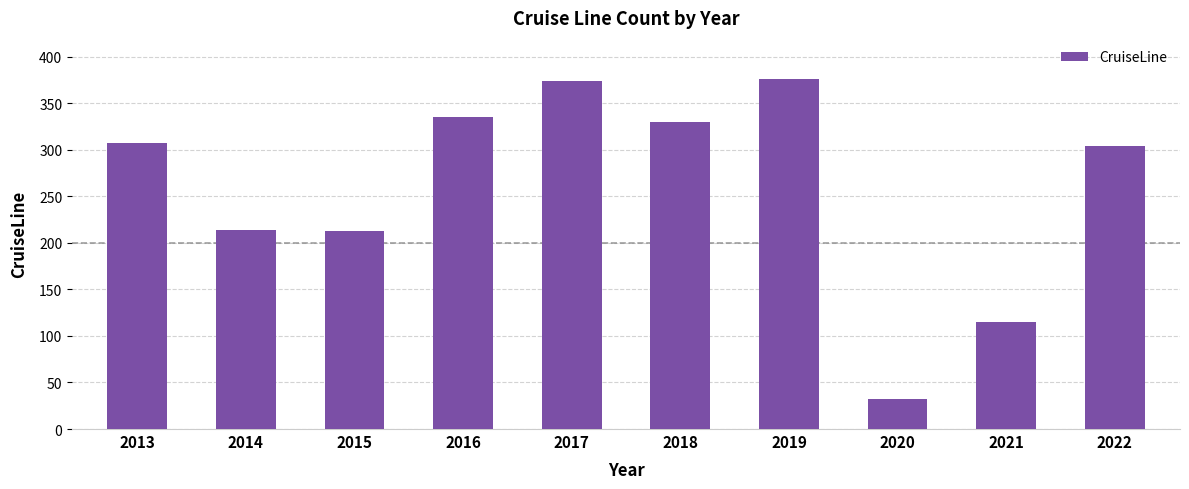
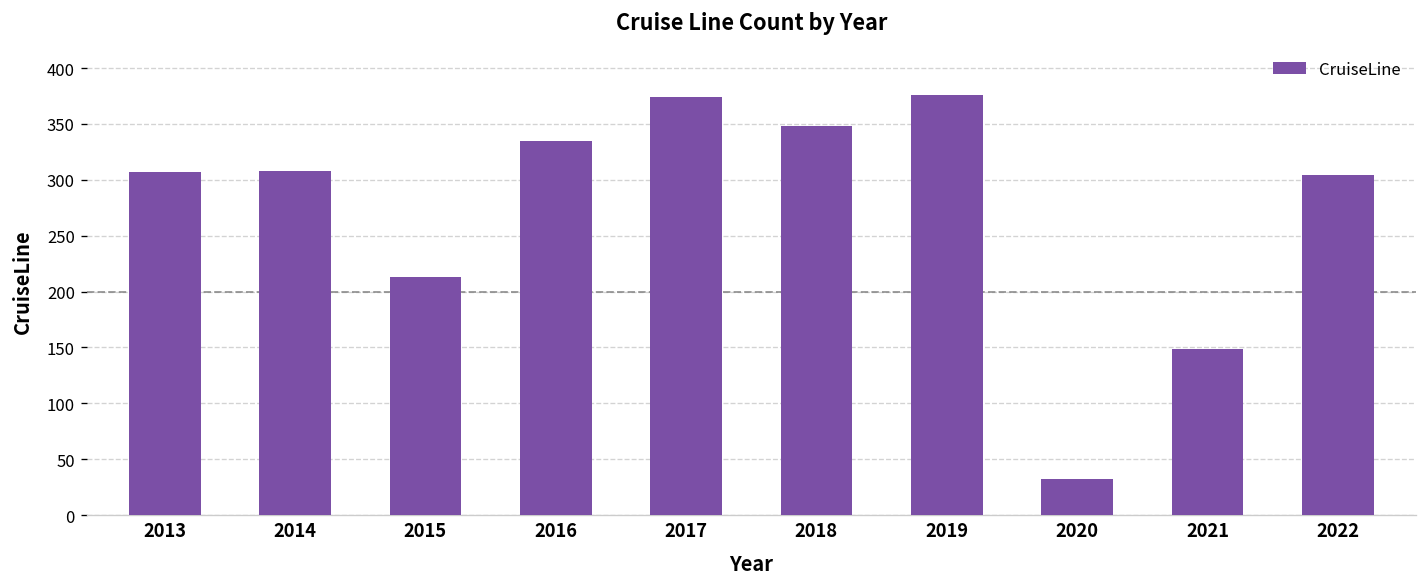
2014: 210 -> 310
2018: 330 -> 350
2021: 120 -> 150
